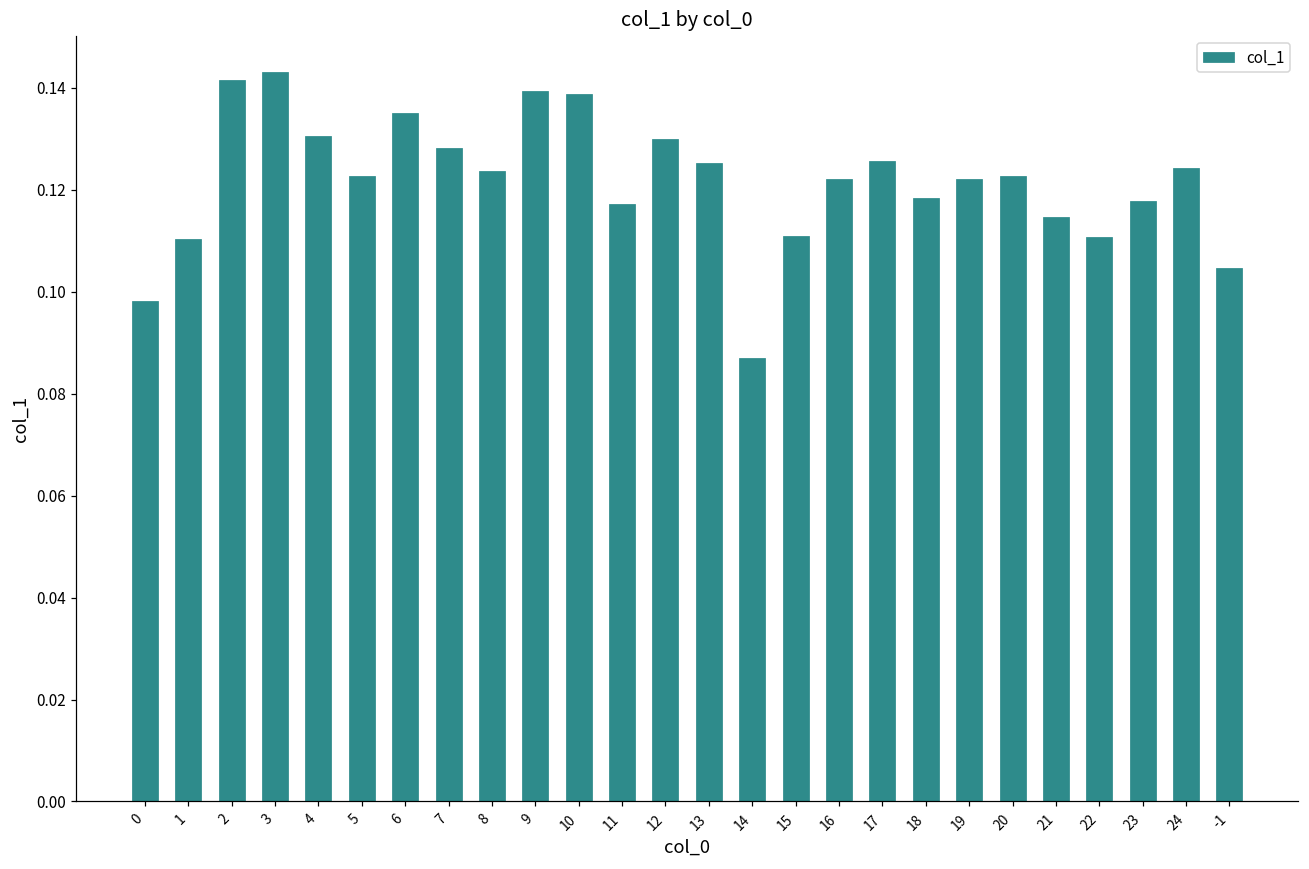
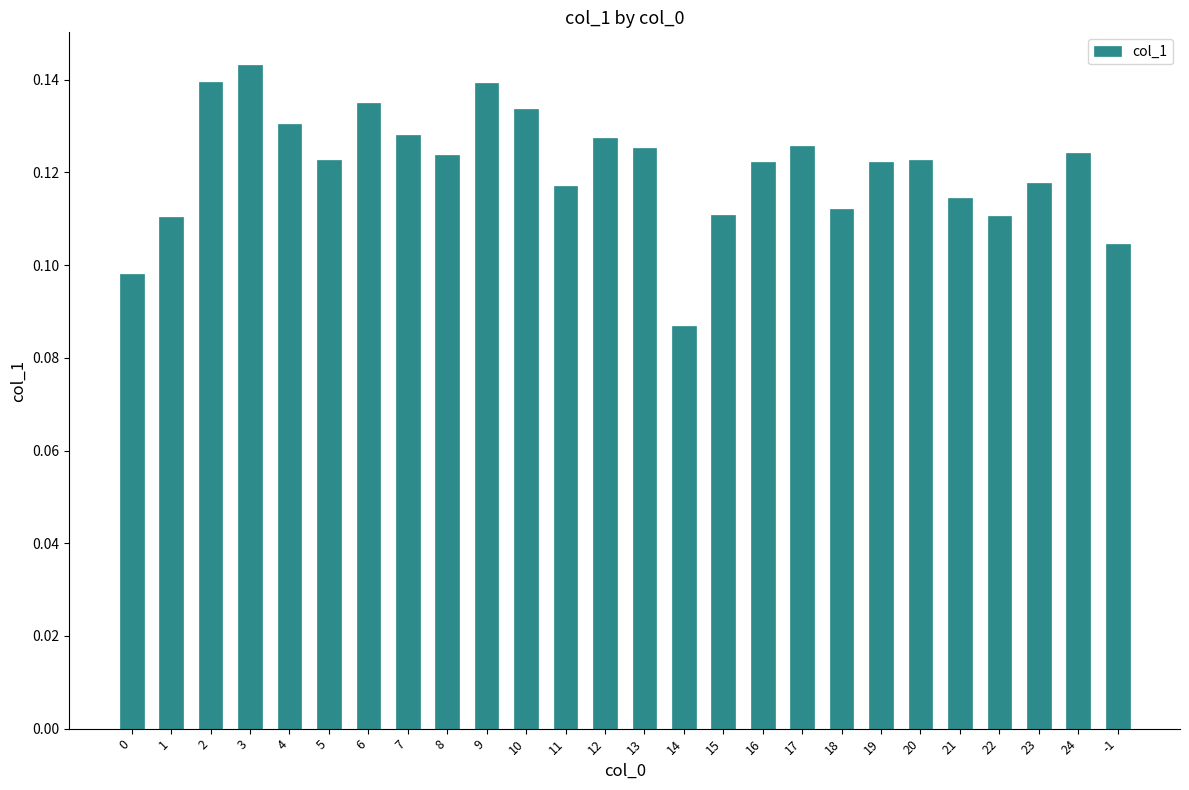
2: 0.142 -> 0.139
10: 0.139 -> 0.134
12: 0.130 -> 0.127
18: 0.118 -> 0.112
